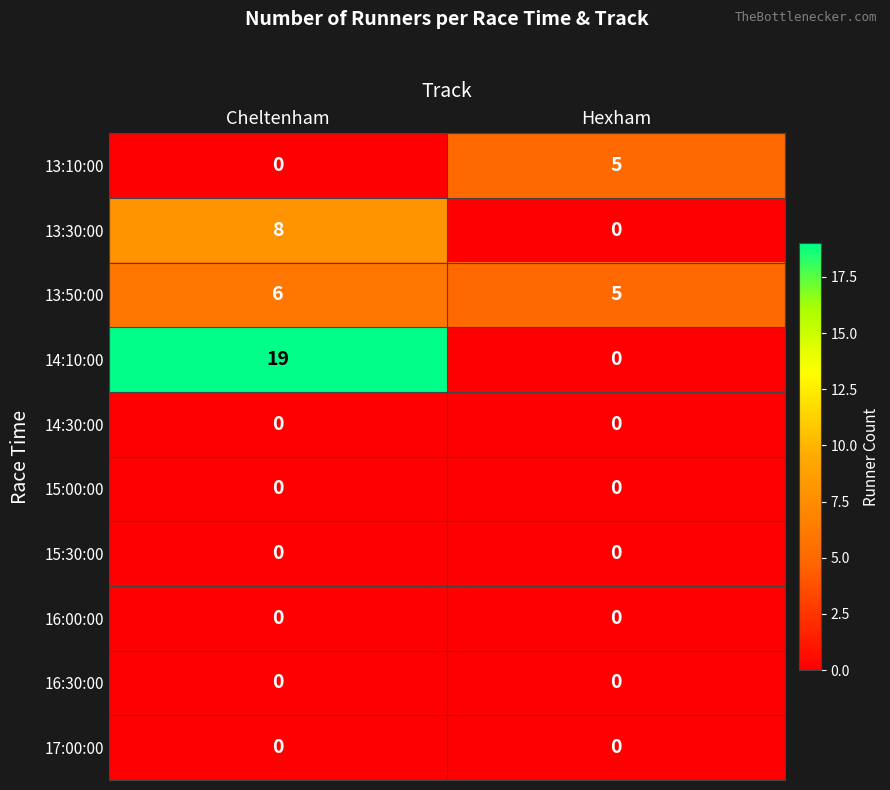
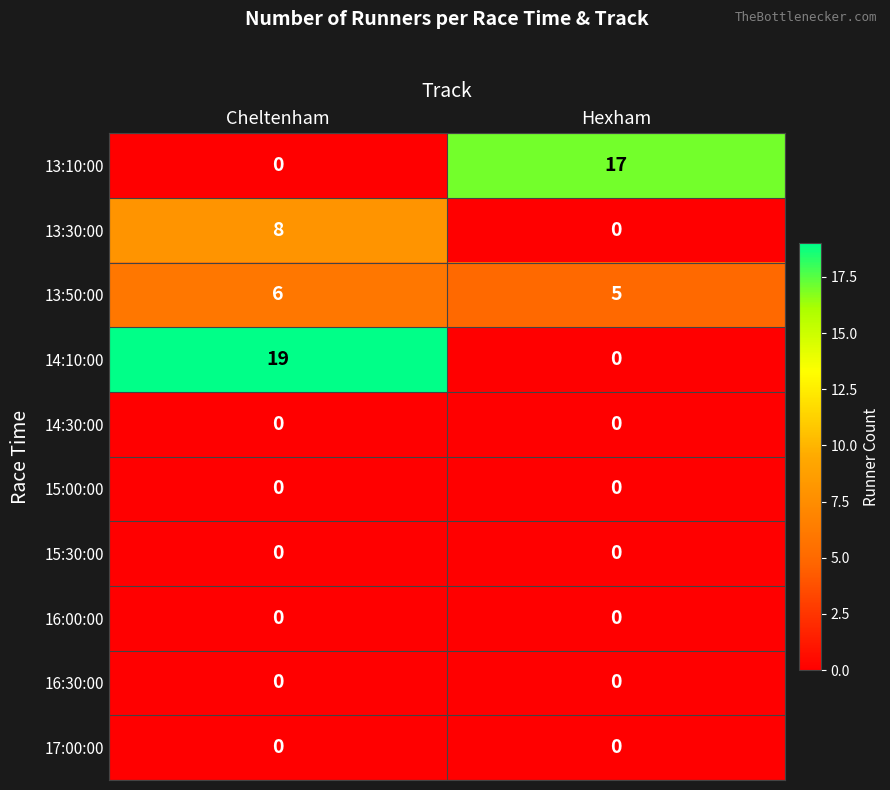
13:10:00, Hexham: 5 -> 17
